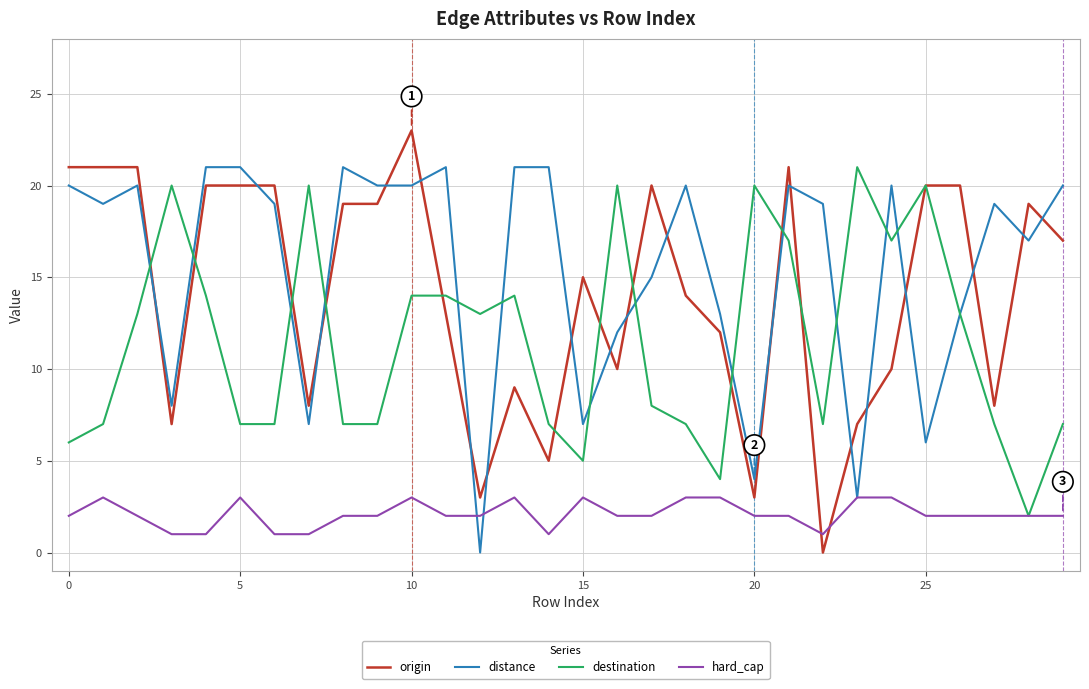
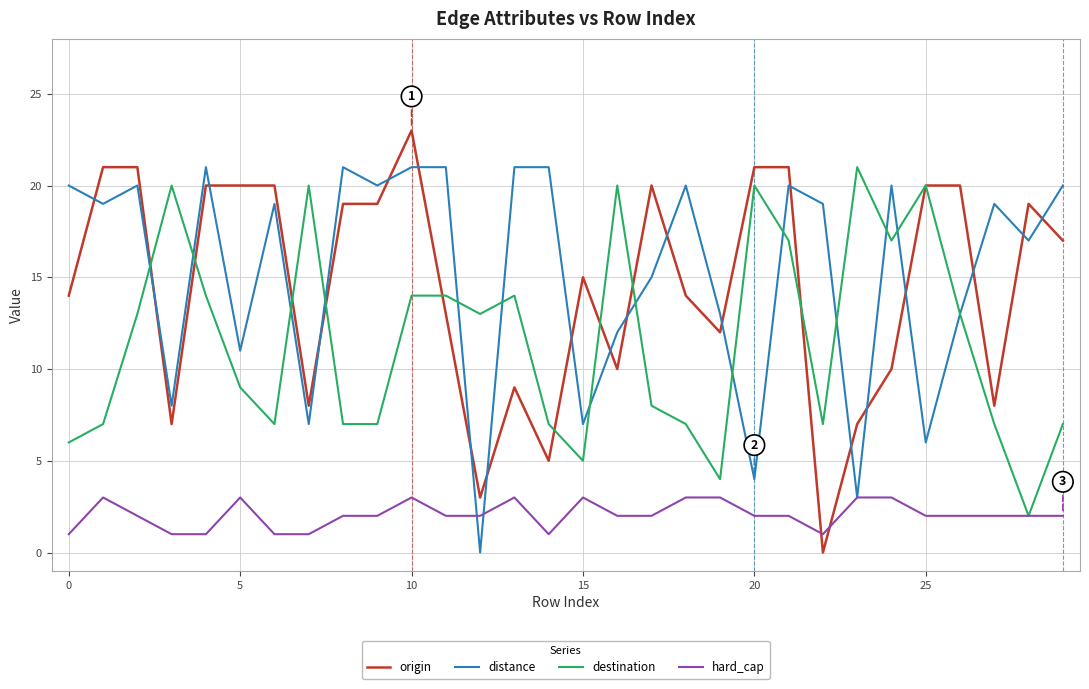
origin, 0: 21 -> 14
hard_cap, 0: 2 -> 1
distance, 5: 21 -> 11
destination, 5: 7 -> 9
distance, 10: 20 -> 21
origin, 20: 3 -> 21
